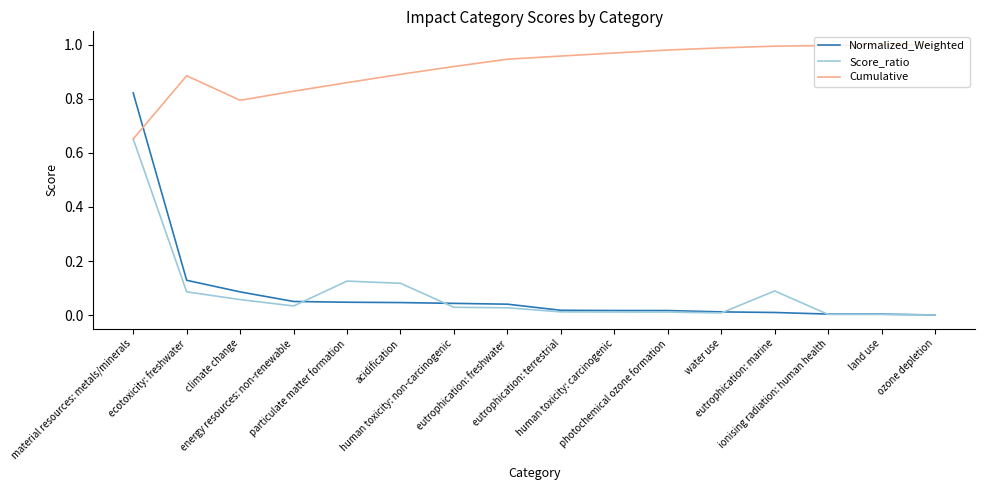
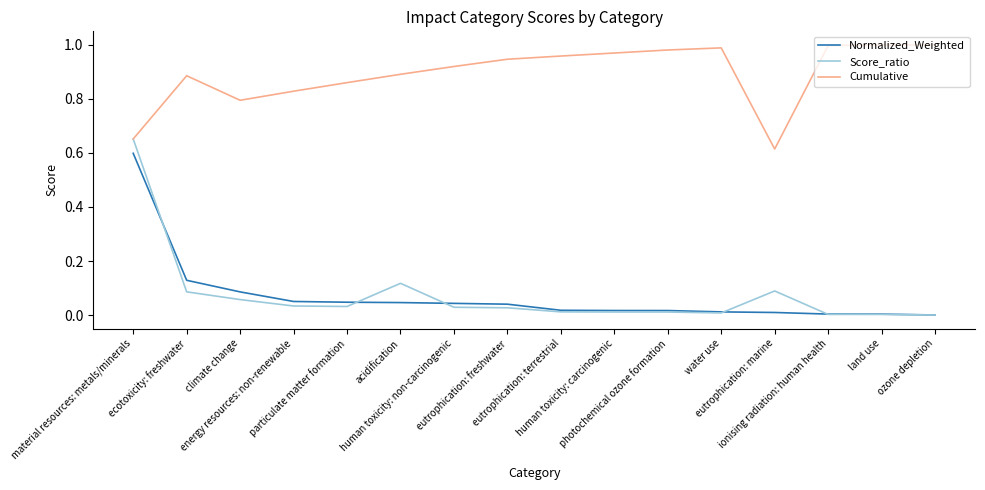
Normalized_Weighted, material resources: metals/minerals: 0.82 -> 0.60
Score_ratio, particulate matter formation: 0.13 -> 0.03
Cumulative, eutrophication: marine: 1.00 -> 0.61
